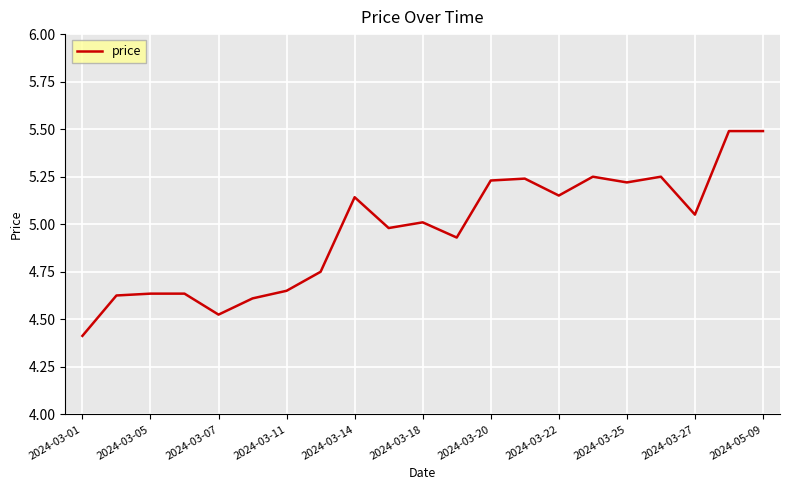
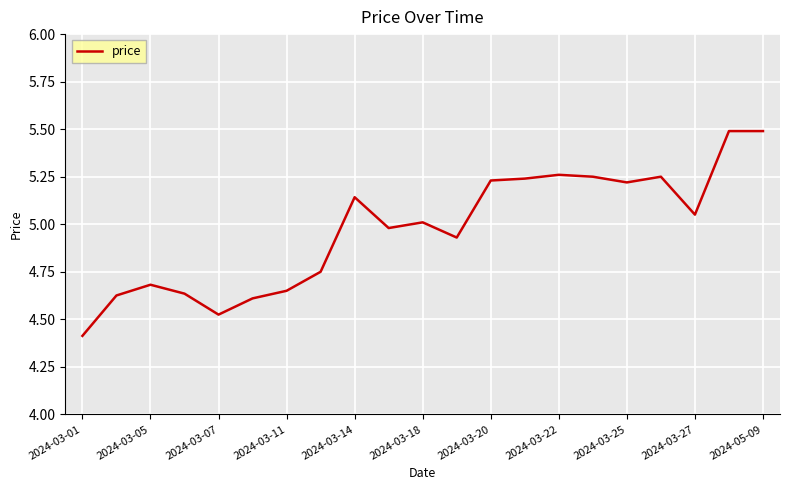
2024-03-05: 4.64 -> 4.68
2024-03-22: 5.15 -> 5.26
